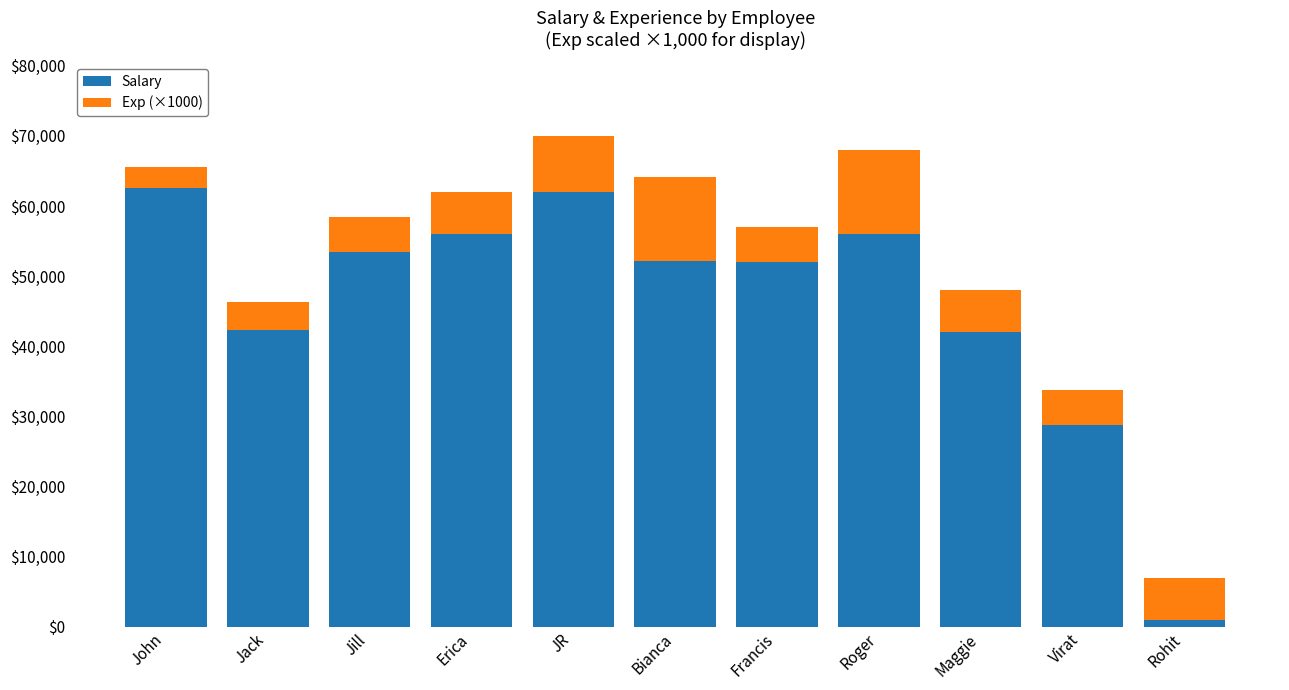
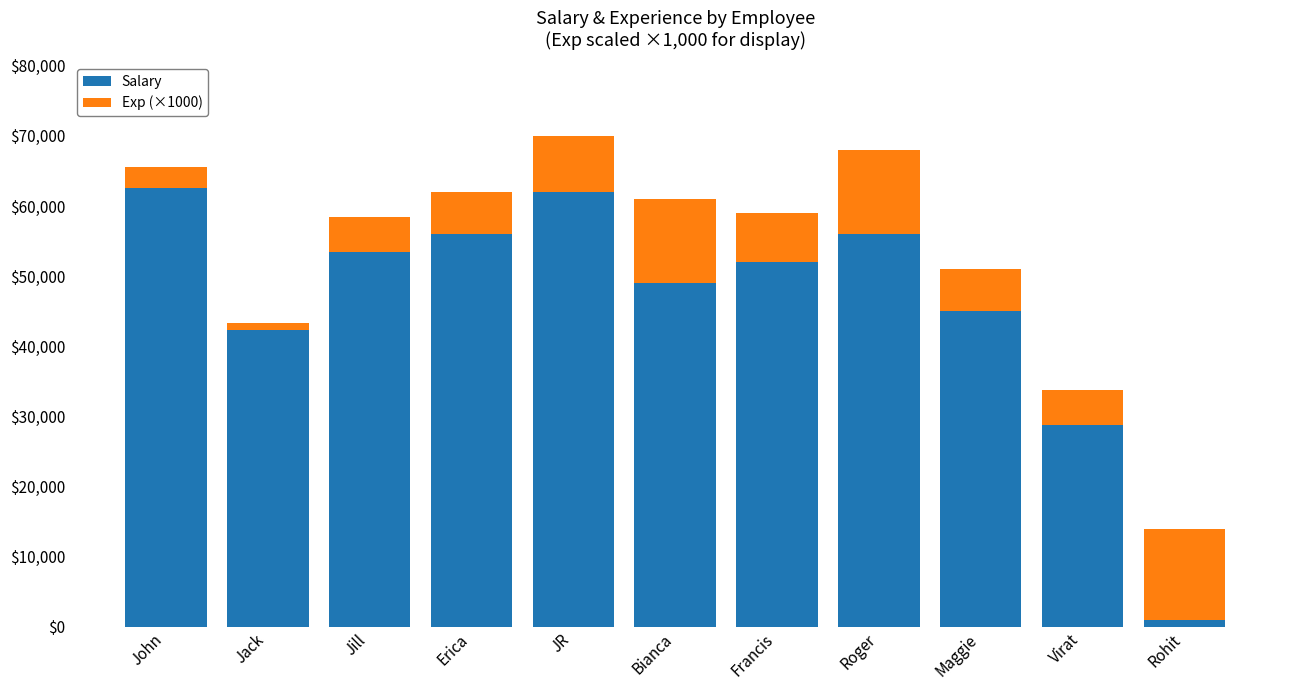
Exp (×1000), Jack: $4,000 -> $1,000
Salary, Bianca: $52,000 -> $49,000
Exp (×1000), Francis: $5,000 -> $7,000
Salary, Maggie: $42,000 -> $45,000
Exp (×1000), Rohit: $6,000 -> $13,000
